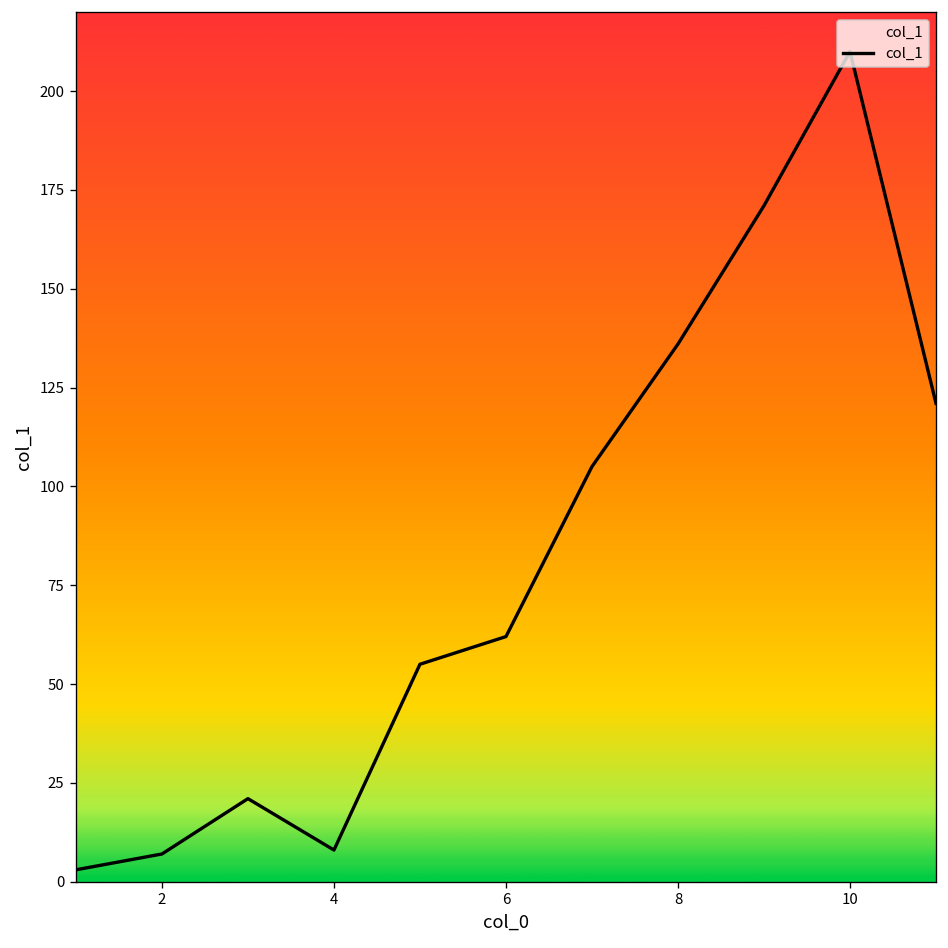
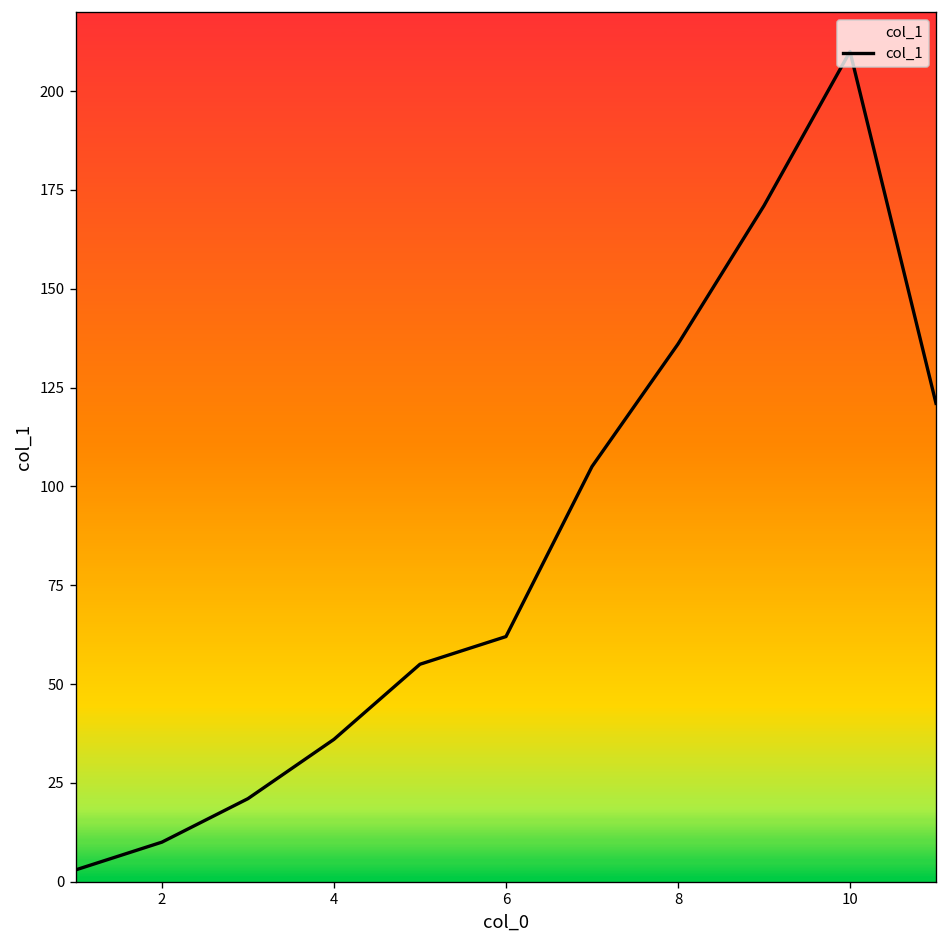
2: 7 -> 10
4: 8 -> 36
